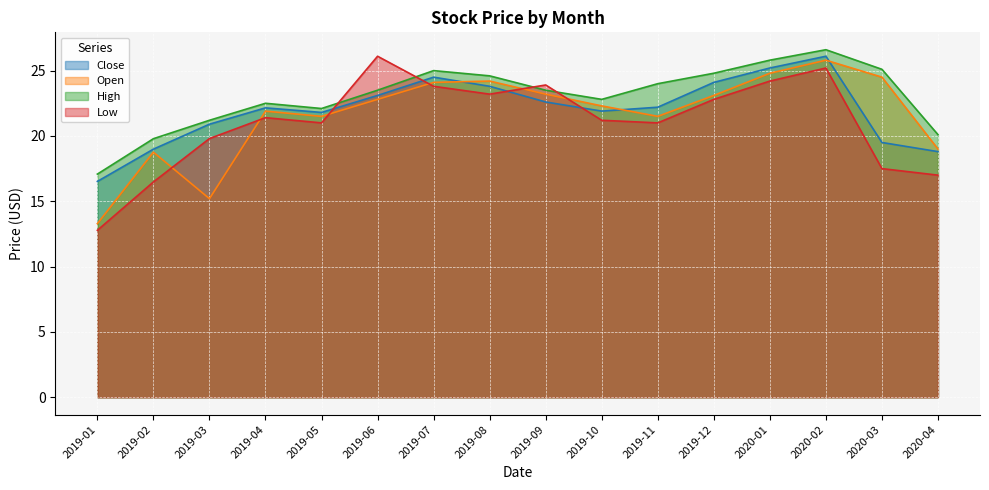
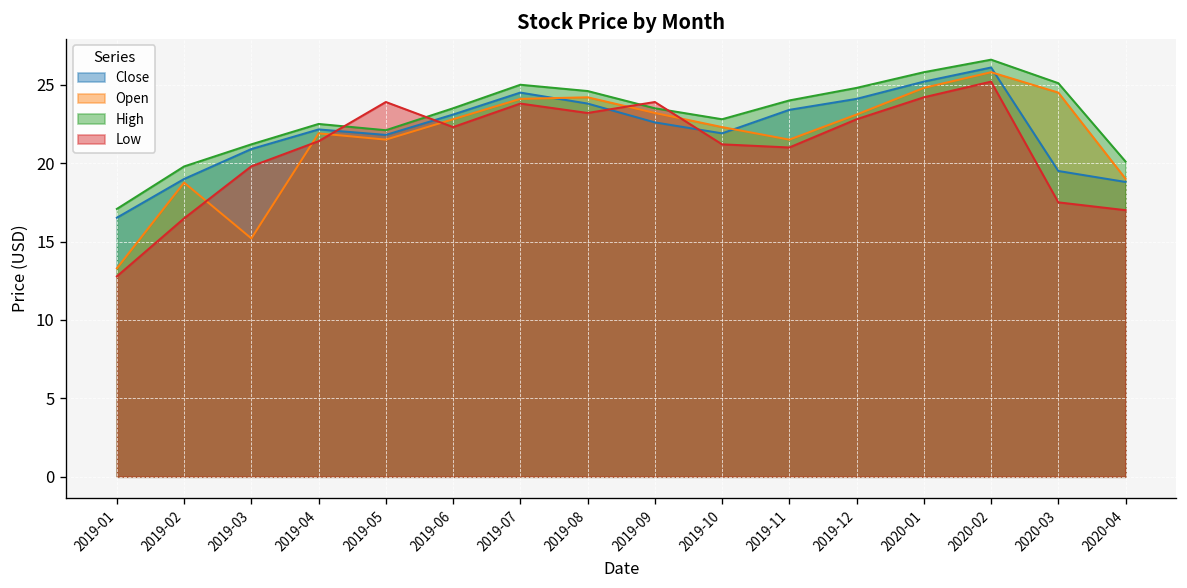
Low, 2019-05: 21.0 -> 23.9
Low, 2019-06: 26.1 -> 22.3
Close, 2019-11: 22.2 -> 23.4
